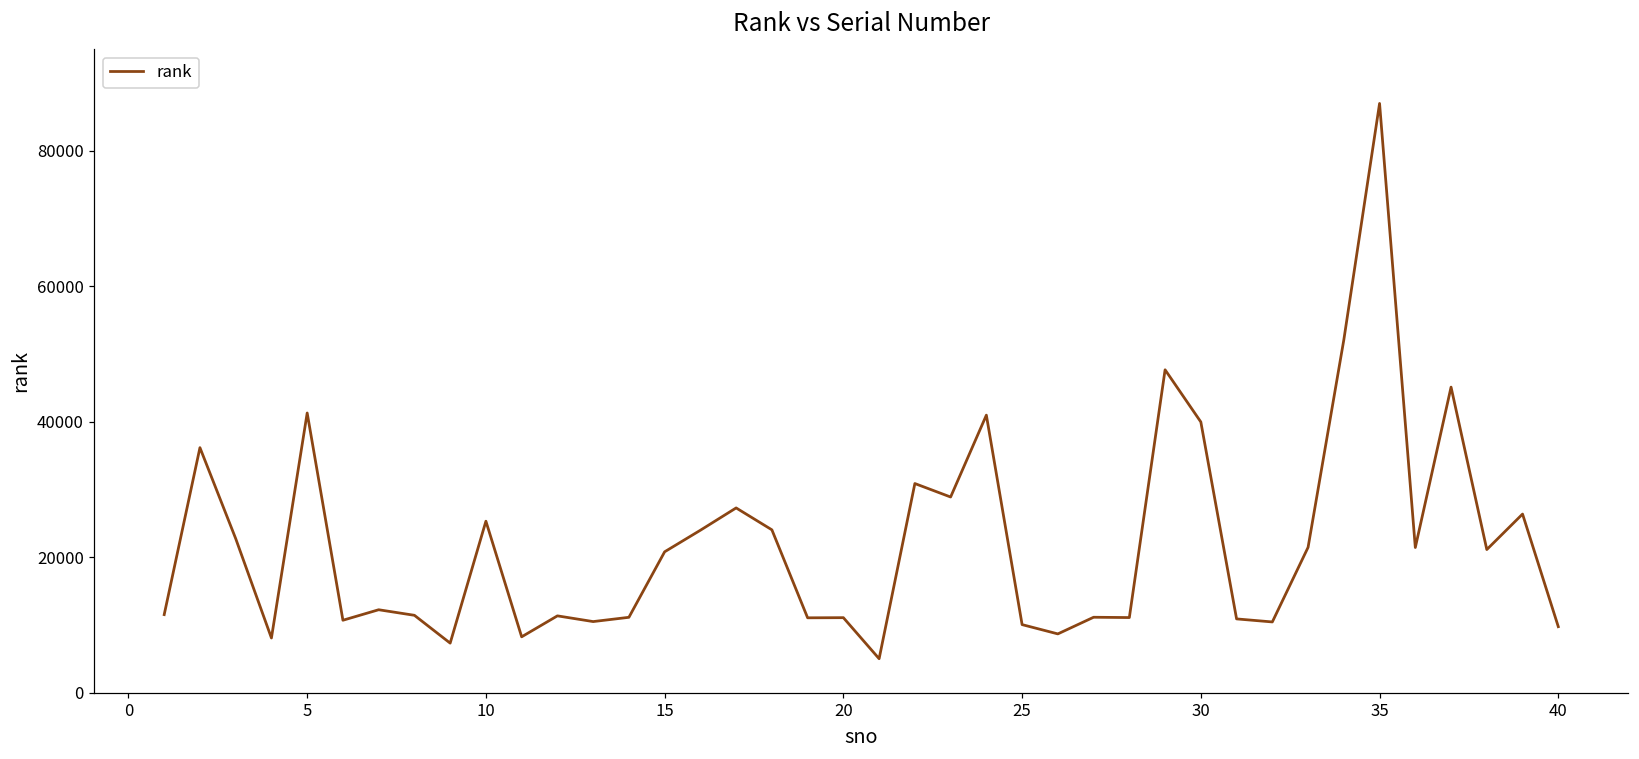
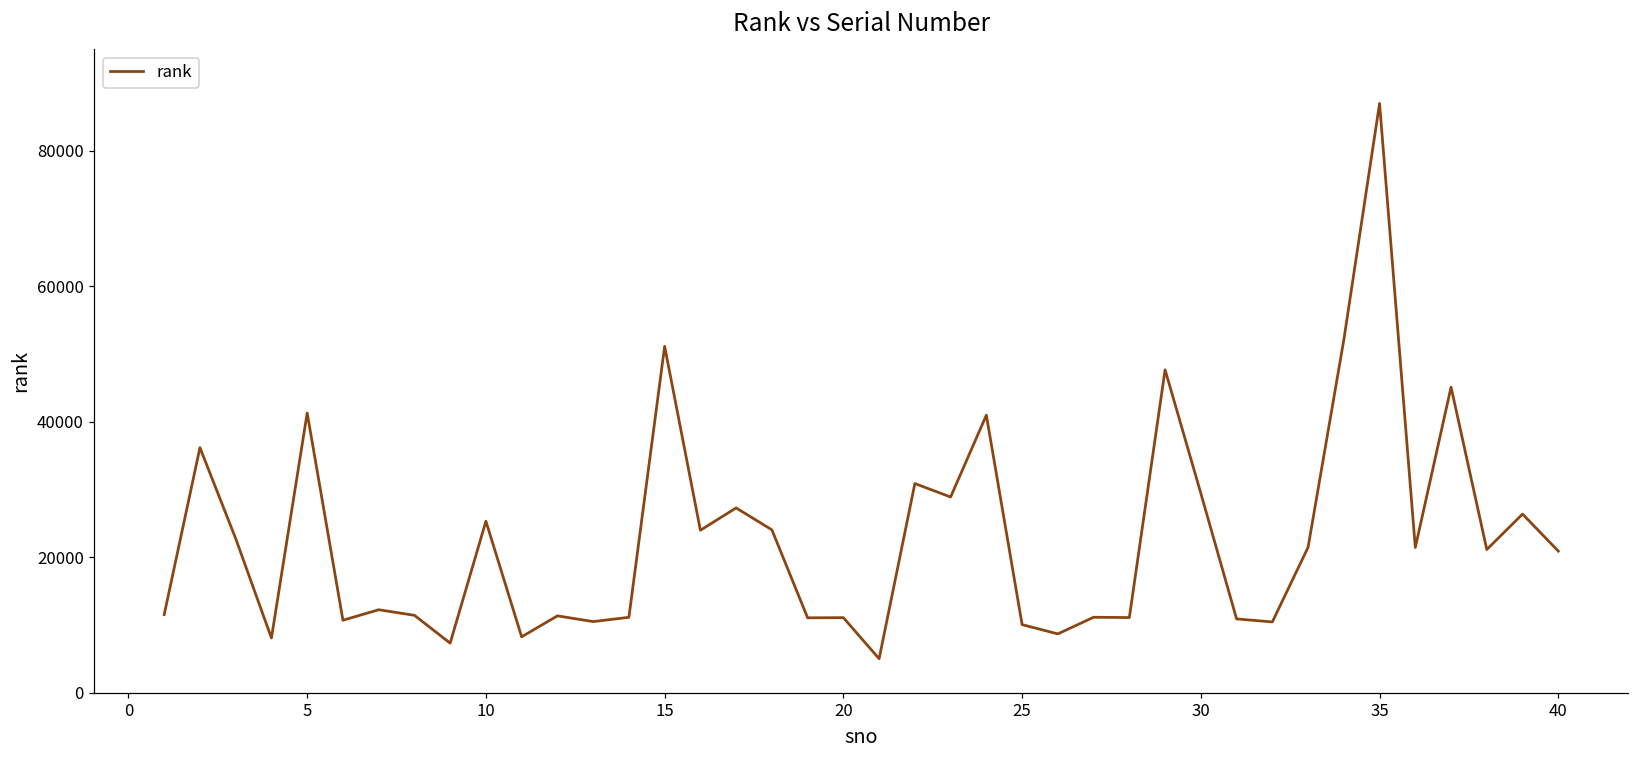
15: 21000 -> 51000
30: 40000 -> 29000
40: 10000 -> 21000
